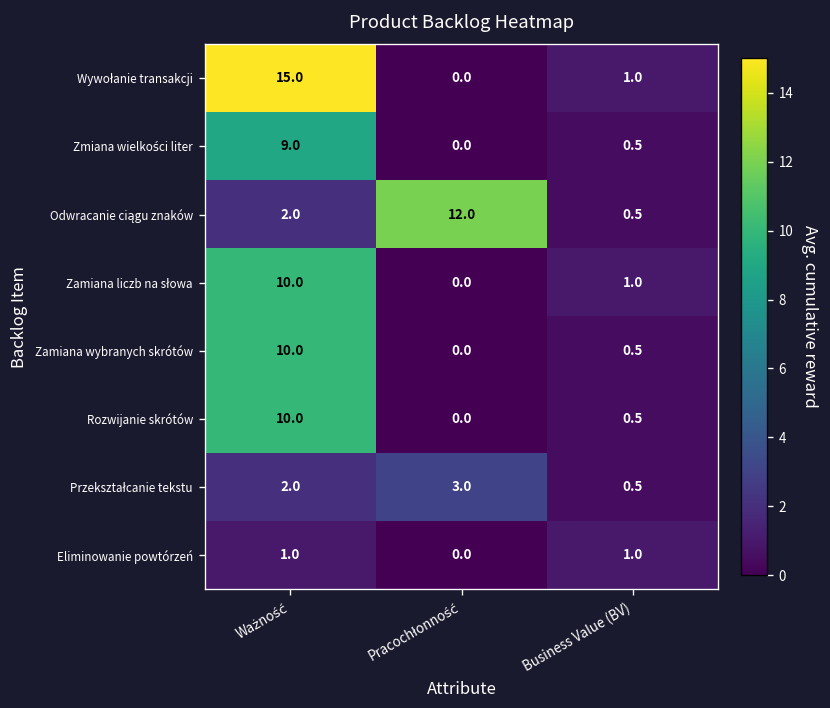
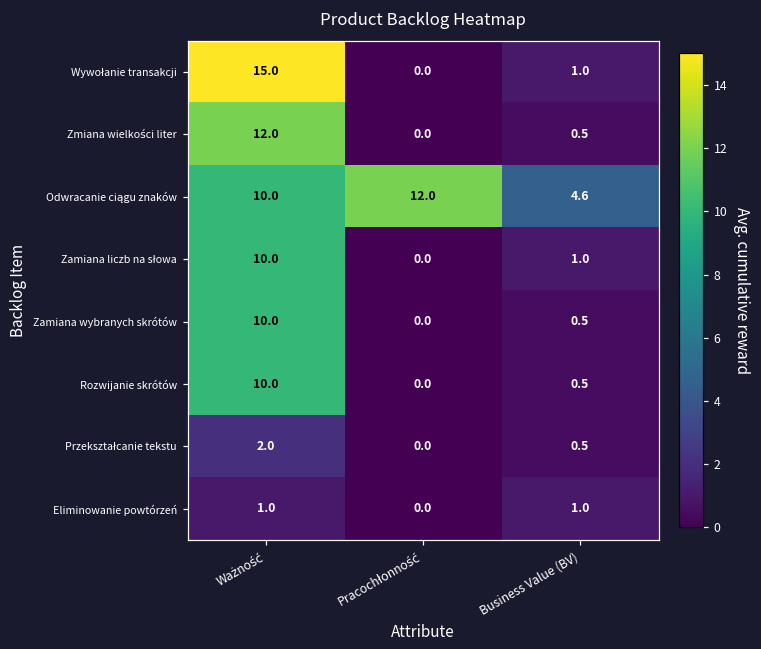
Zmiana wielkości liter, Ważność: 9.0 -> 12.0
Odwracanie ciągu znaków, Ważność: 2.0 -> 10.0
Odwracanie ciągu znaków, Business Value (BV): 0.5 -> 4.6
Przekształcanie tekstu, Pracochłonność: 3.0 -> 0.0
